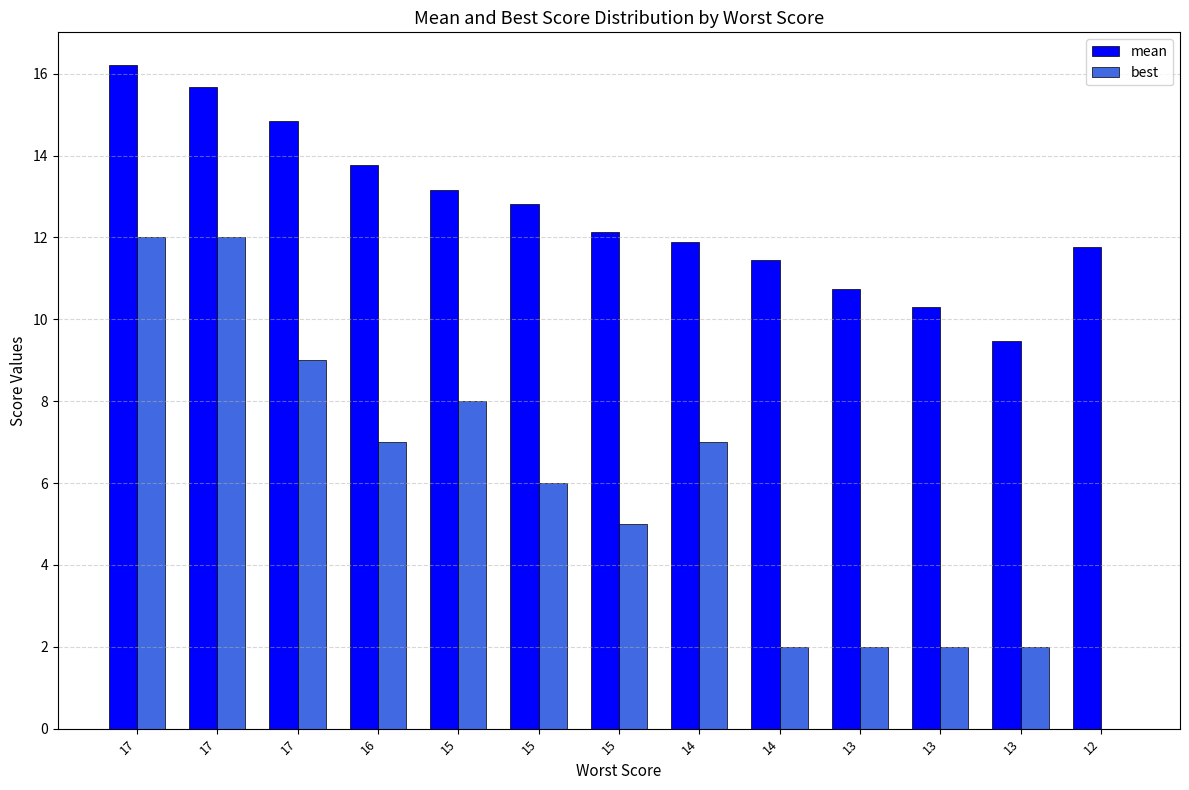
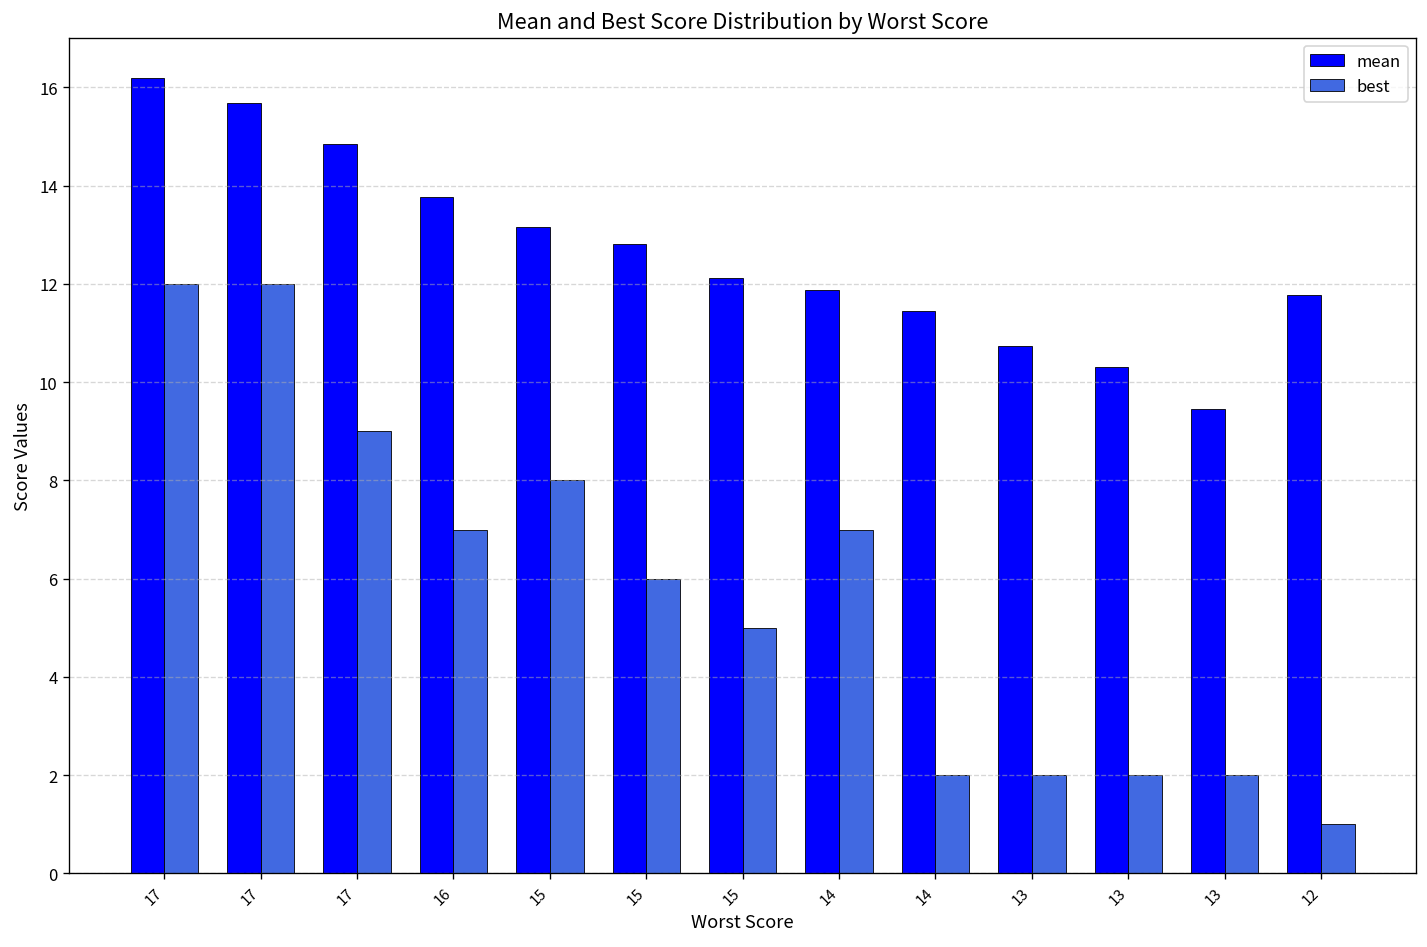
best, 12: 0 -> 1
